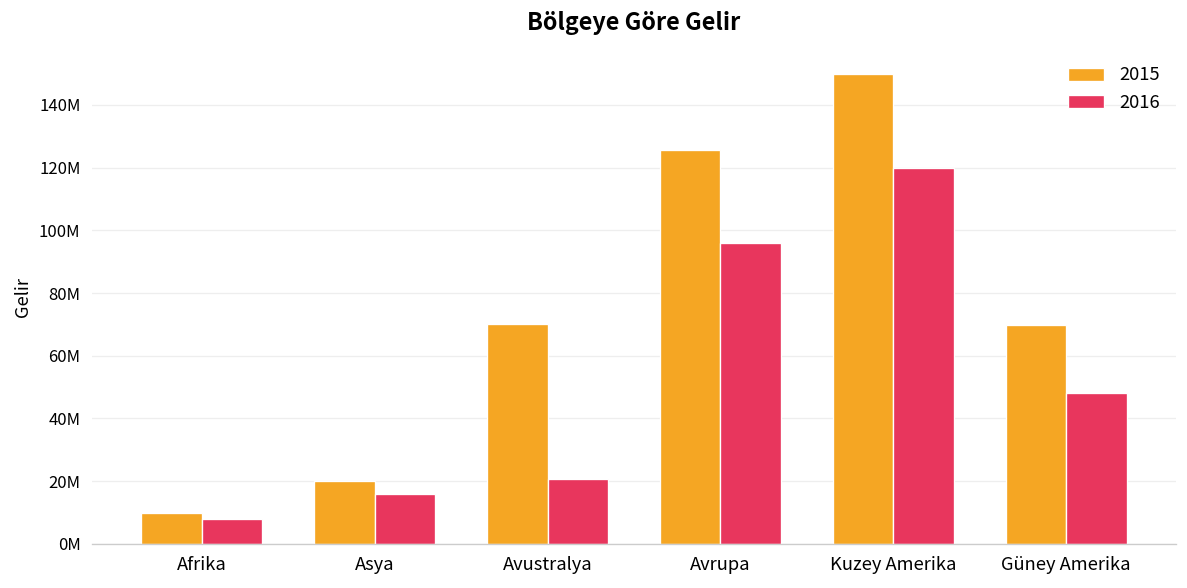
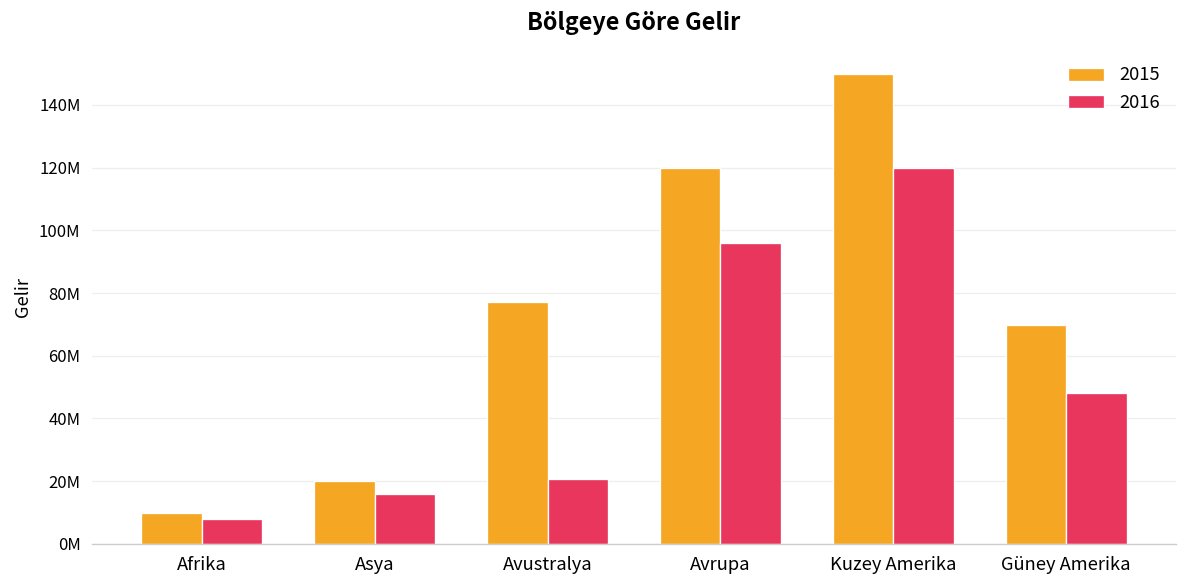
2015, Avustralya: 70000000 -> 77000000
2015, Avrupa: 125000000 -> 120000000
